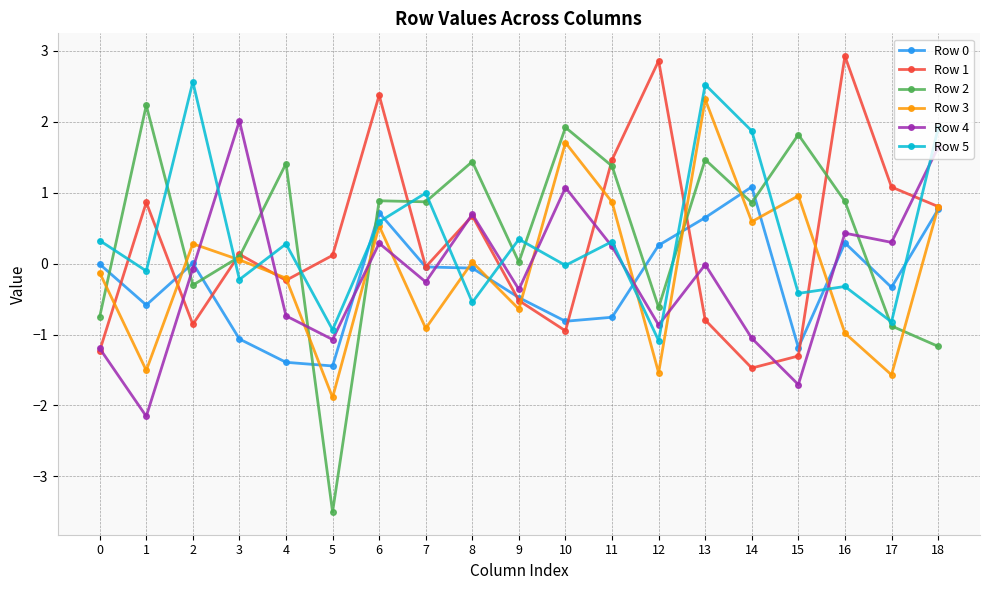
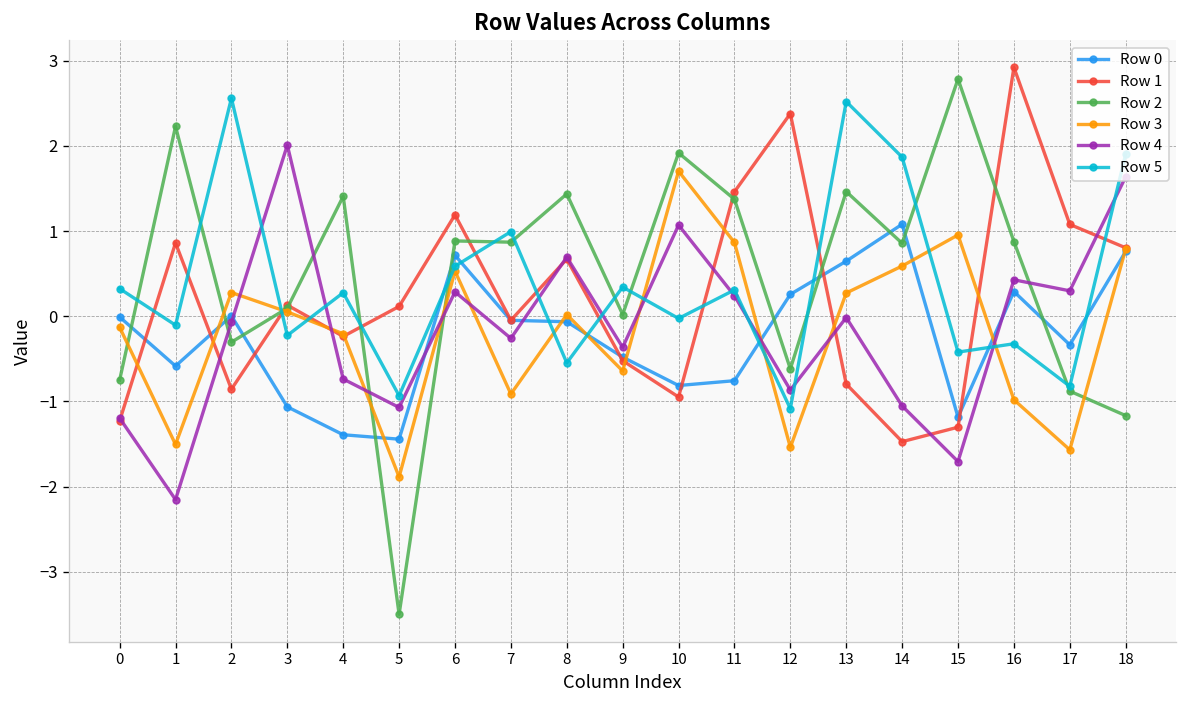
Row 1, 6: 2.4 -> 1.2
Row 1, 12: 2.9 -> 2.4
Row 3, 13: 2.3 -> 0.3
Row 2, 15: 1.8 -> 2.8
